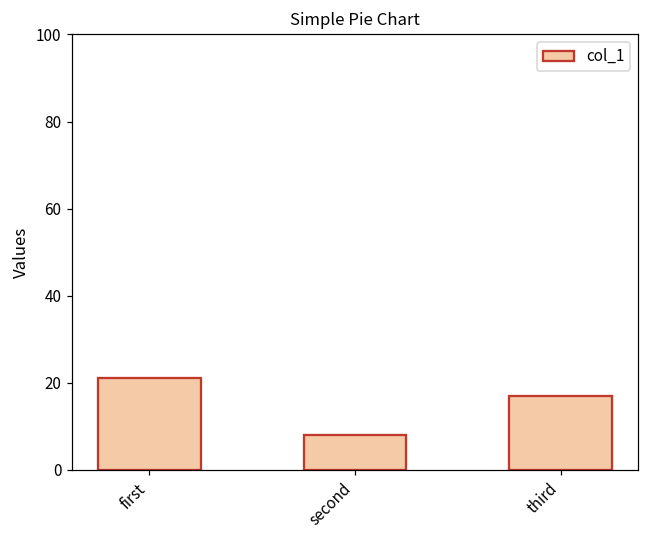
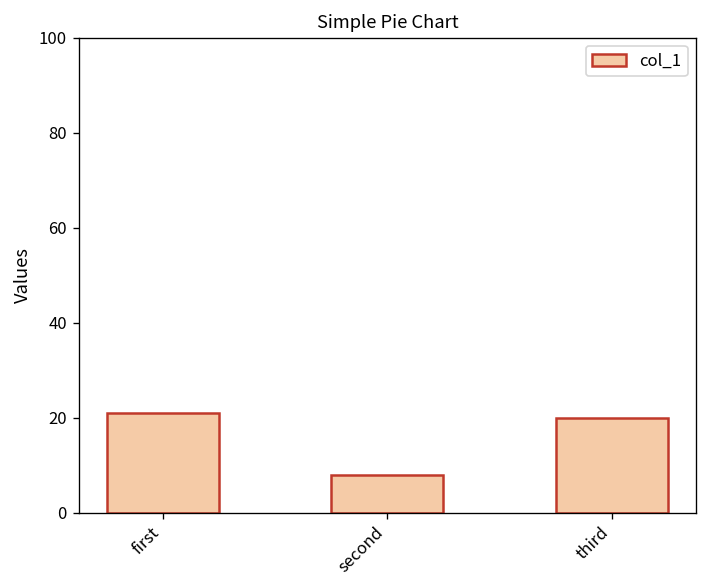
third: 17 -> 20
